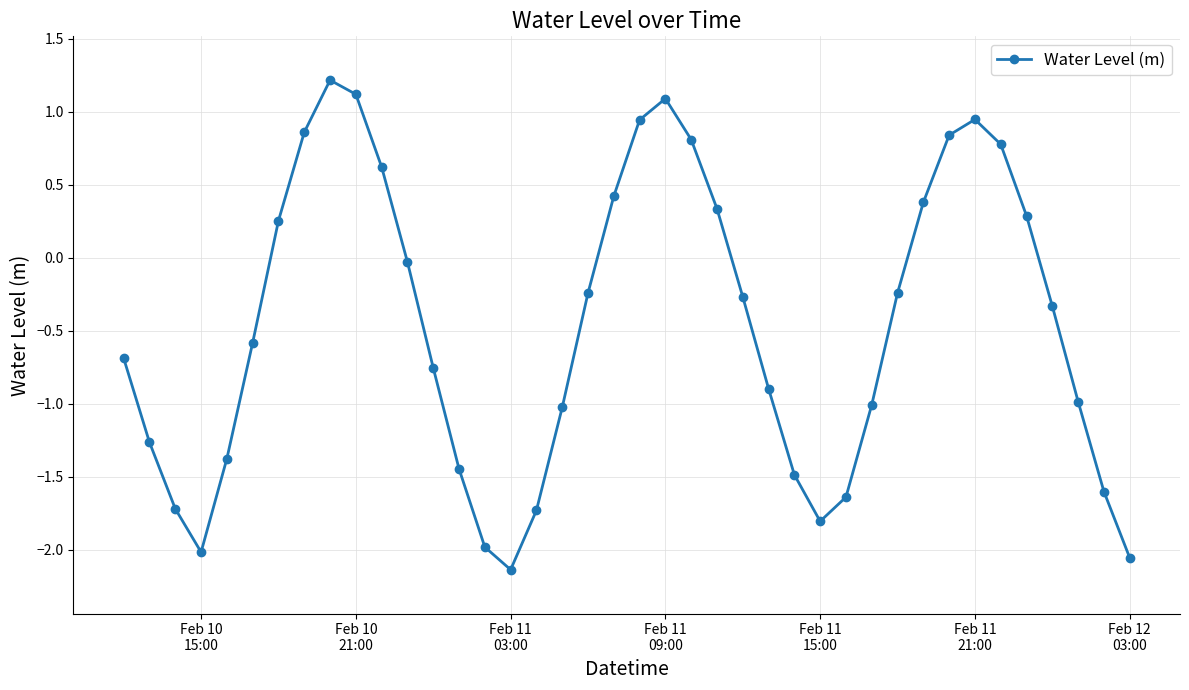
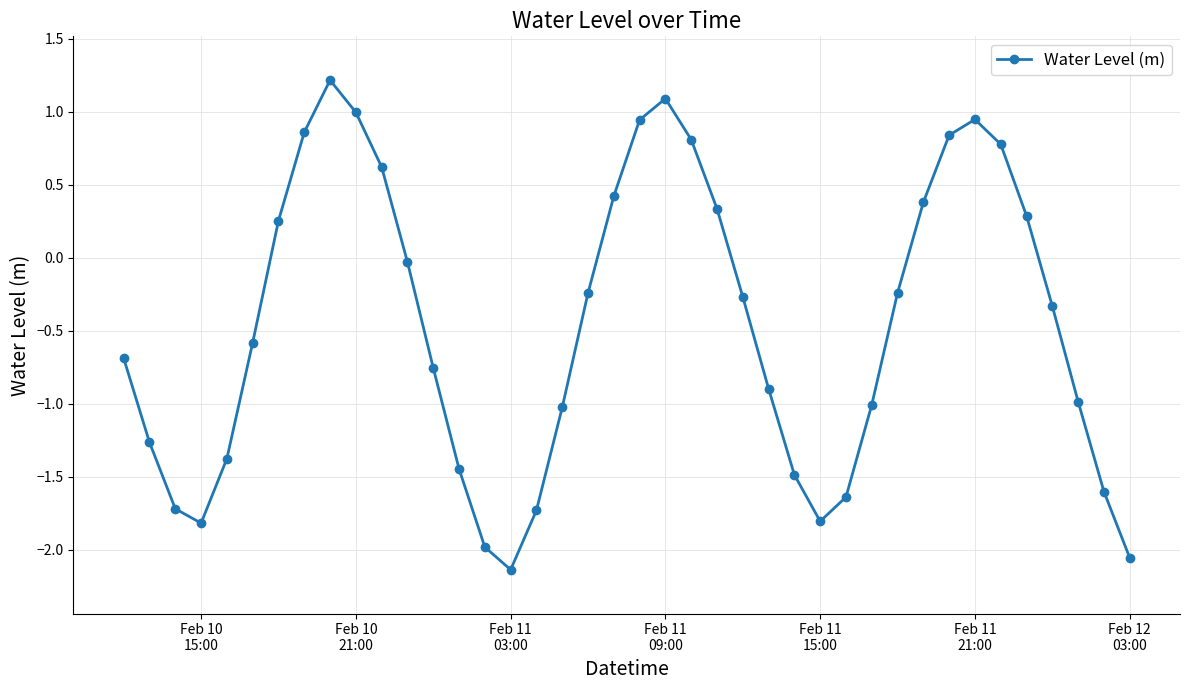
Feb 10 15:00: -2.02 -> -1.82
Feb 10 21:00: 1.12 -> 1.00
